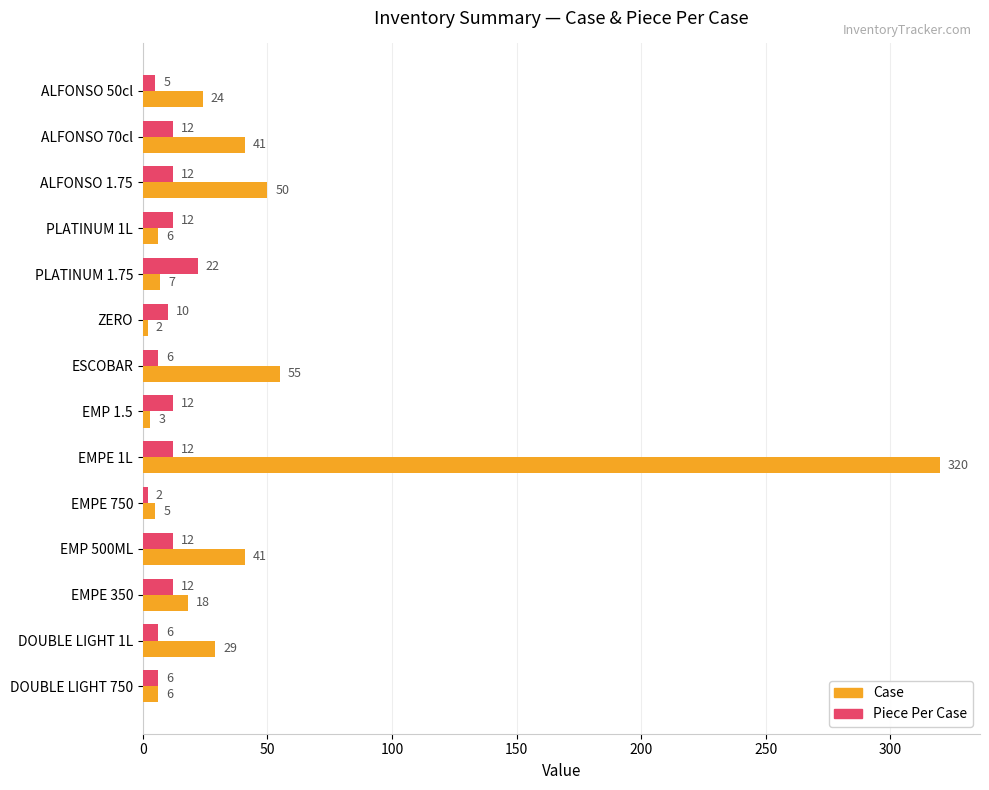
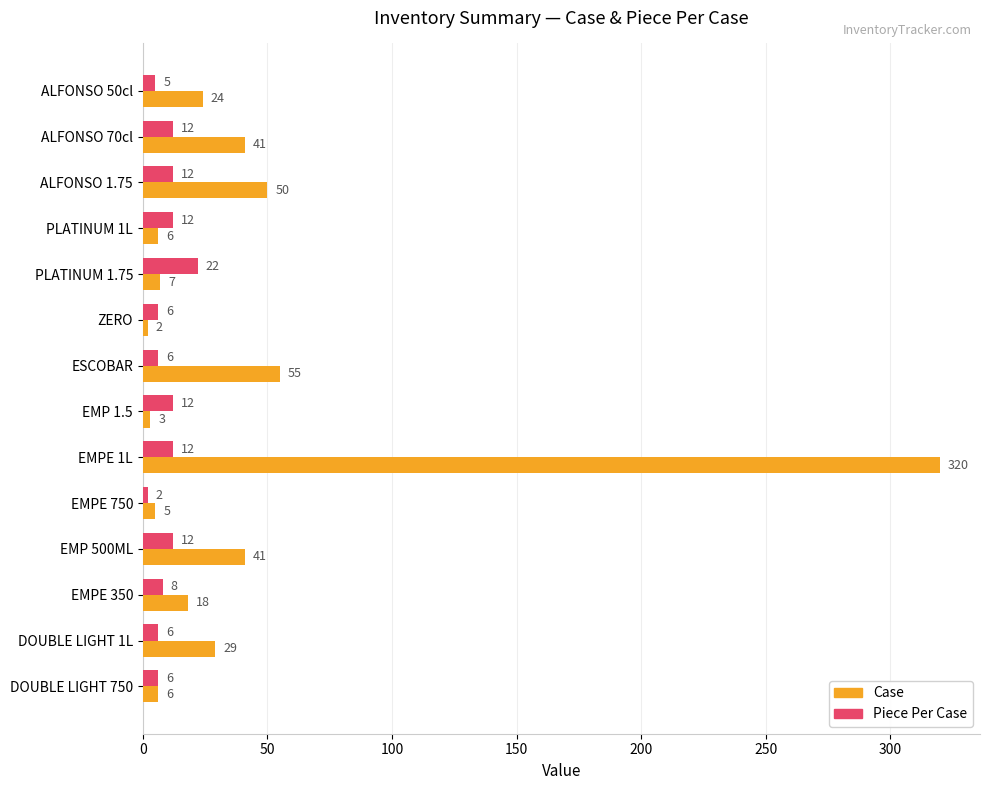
Piece Per Case, ZERO: 10 -> 6
Piece Per Case, EMPE 350: 12 -> 8
